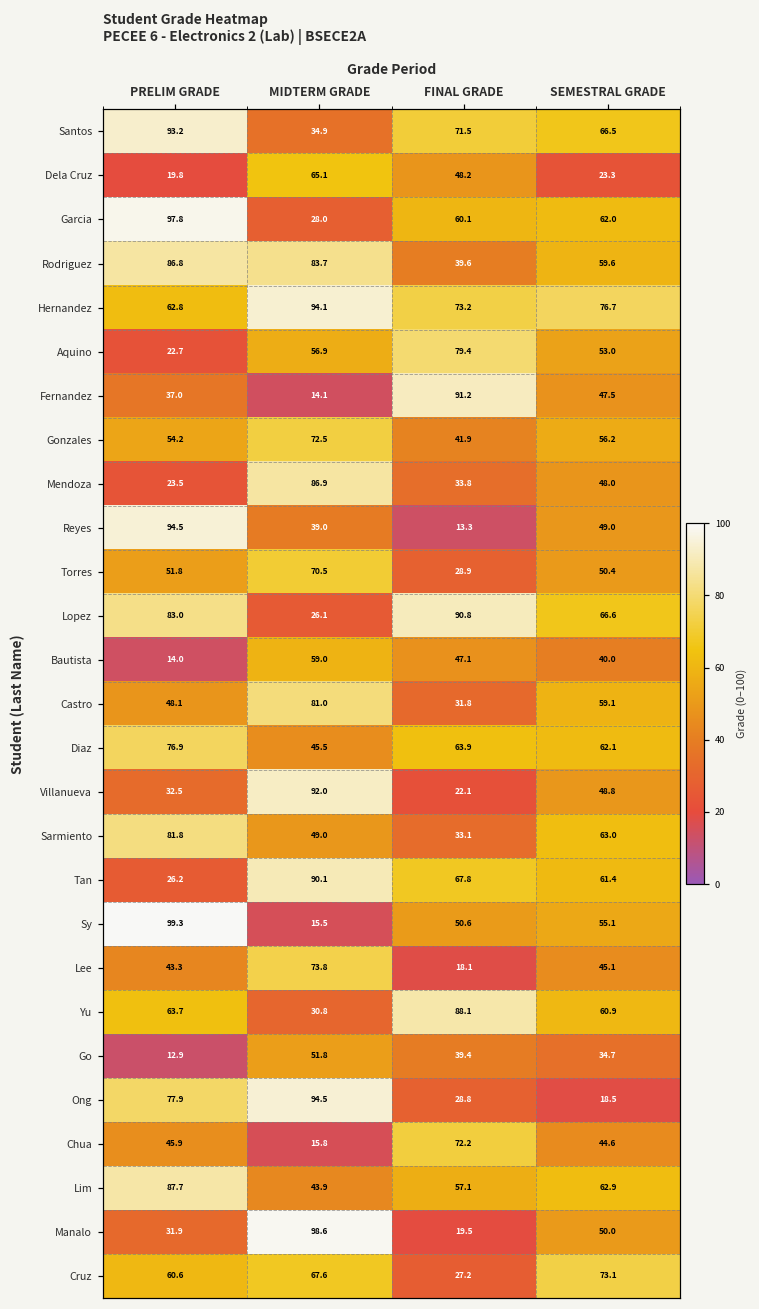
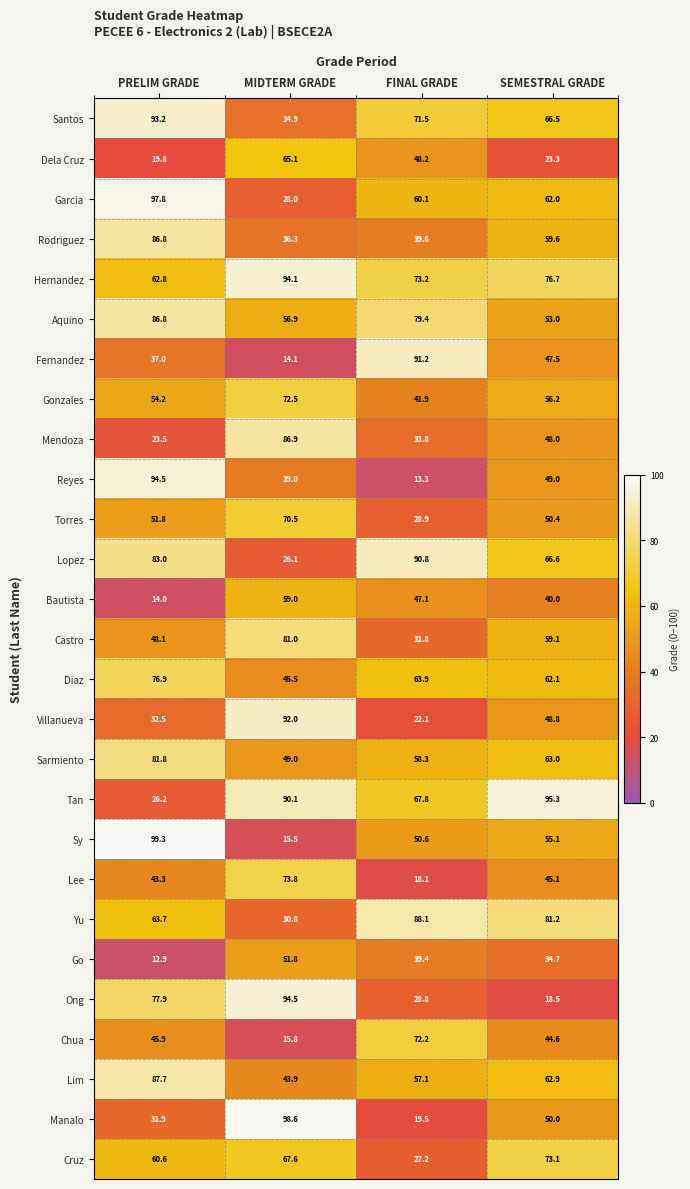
Rodriguez, MIDTERM GRADE: 83.7 -> 36.3
Aquino, PRELIM GRADE: 22.7 -> 86.8
Sarmiento, FINAL GRADE: 33.1 -> 58.3
Tan, SEMESTRAL GRADE: 61.4 -> 95.3
Yu, SEMESTRAL GRADE: 60.9 -> 81.2
